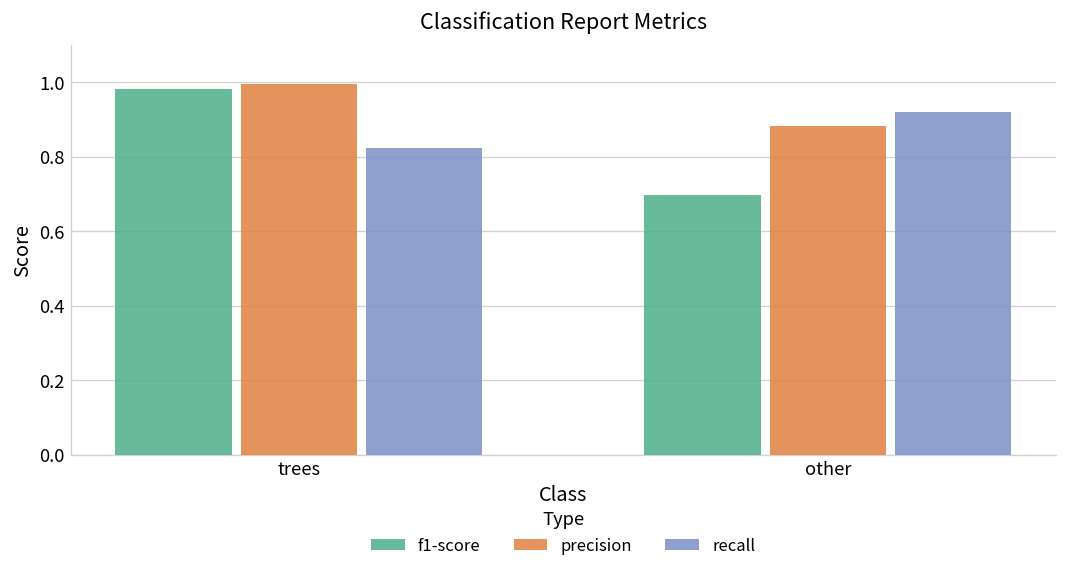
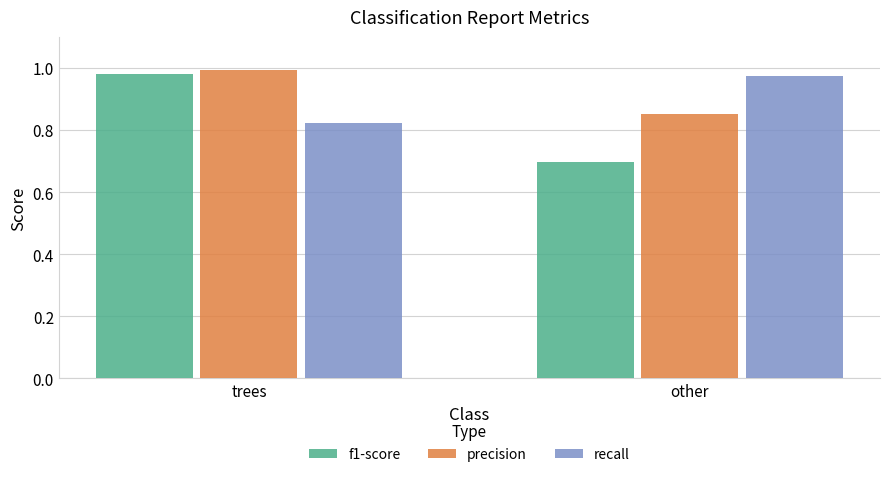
precision, other: 0.88 -> 0.85
recall, other: 0.92 -> 0.97
